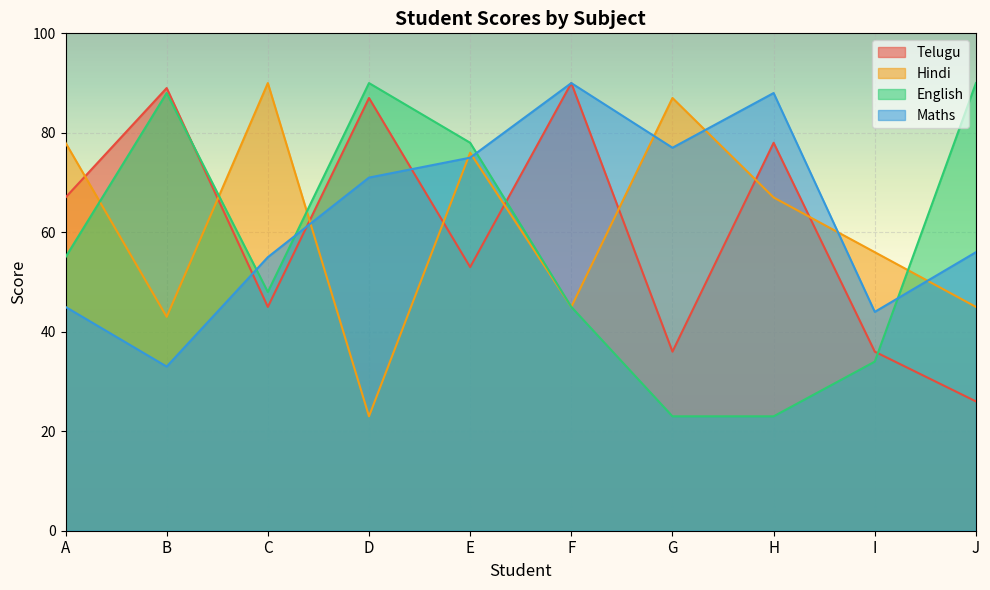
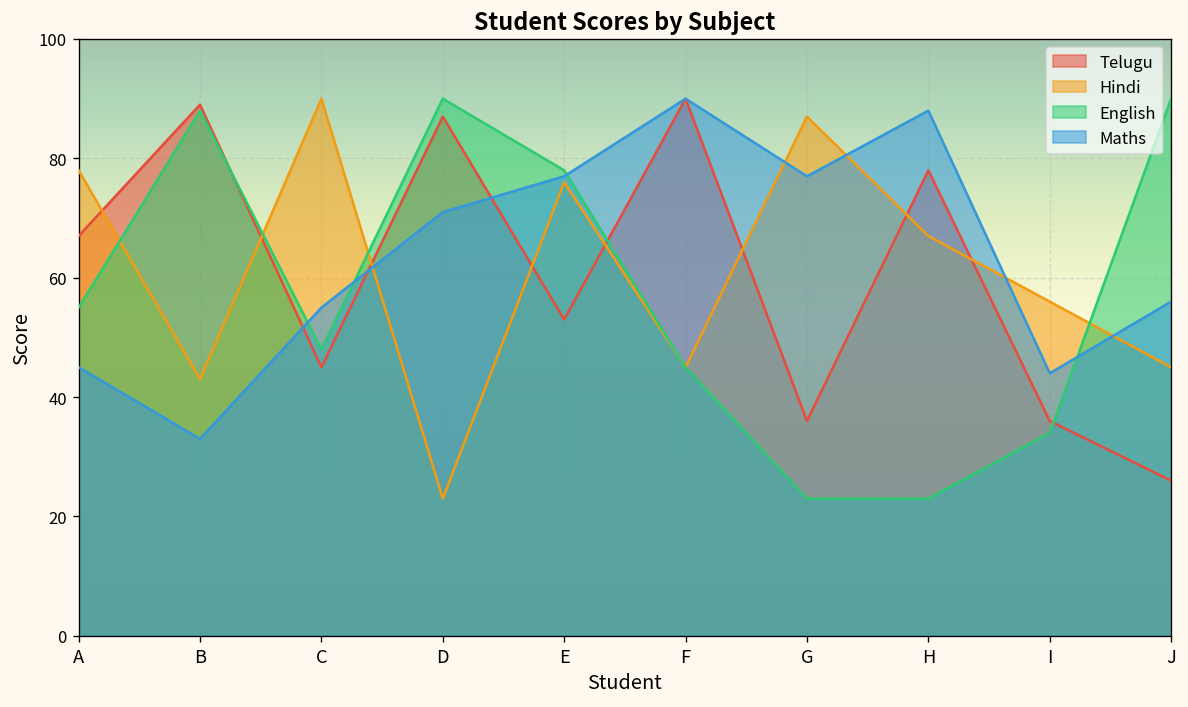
Maths, E: 75 -> 77
